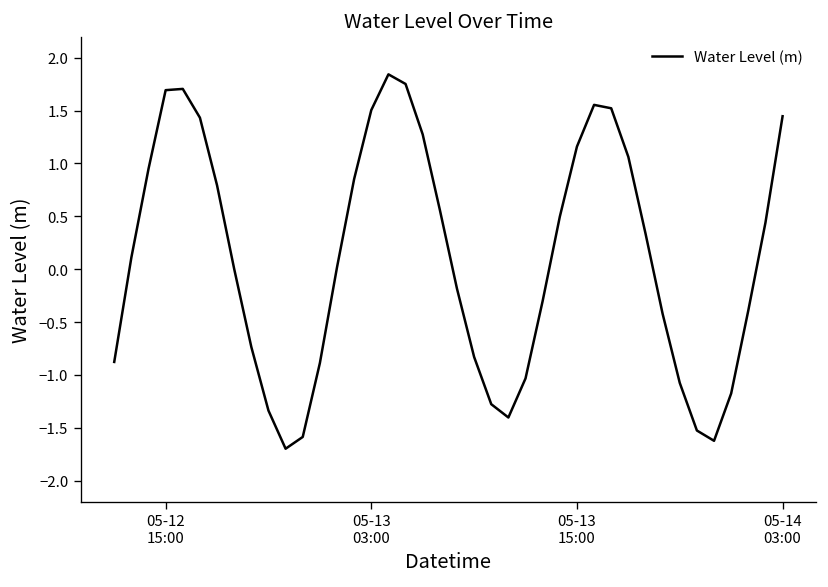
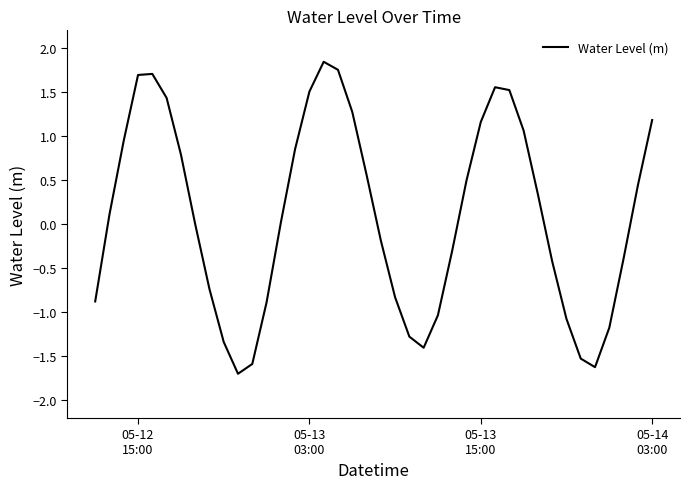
05-14 03:00: 1.4 -> 1.2
